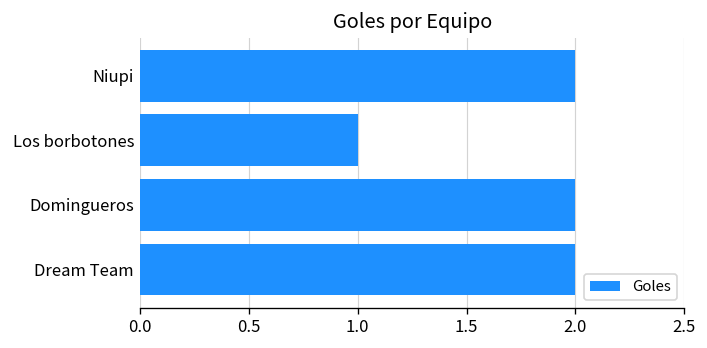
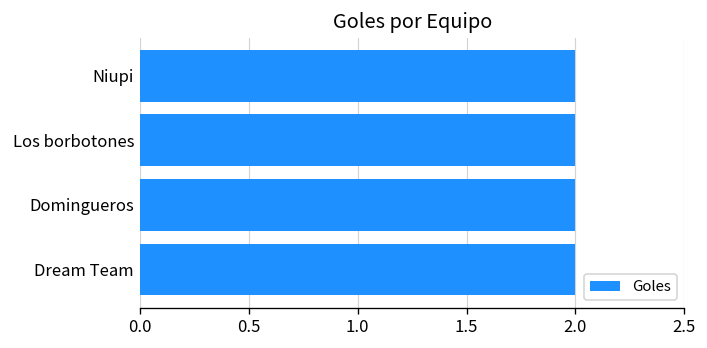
Los borbotones: 1 -> 2
